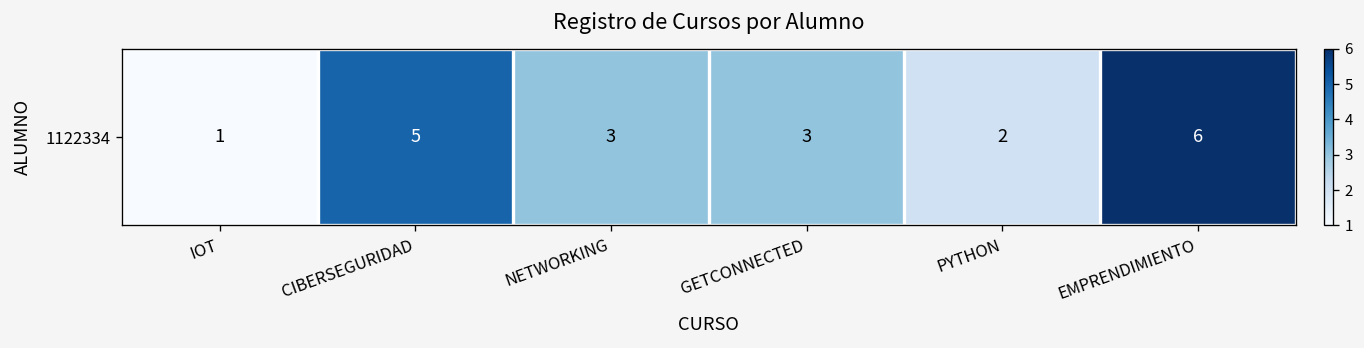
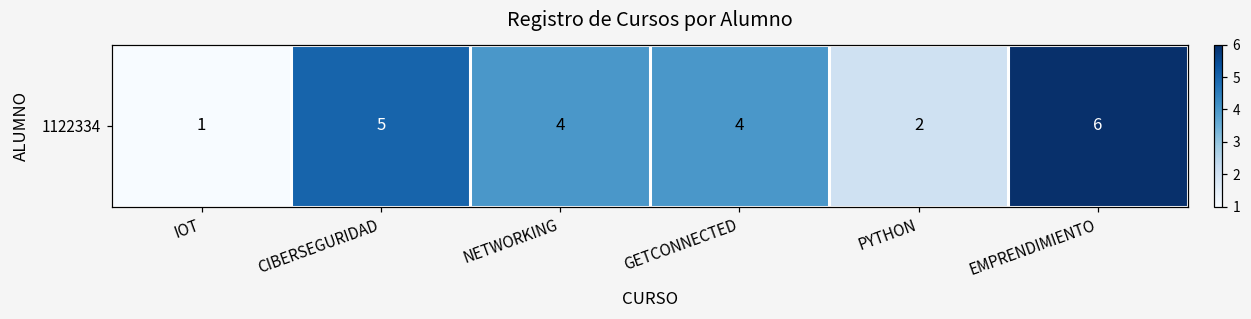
1122334, NETWORKING: 3 -> 4
1122334, GETCONNECTED: 3 -> 4
